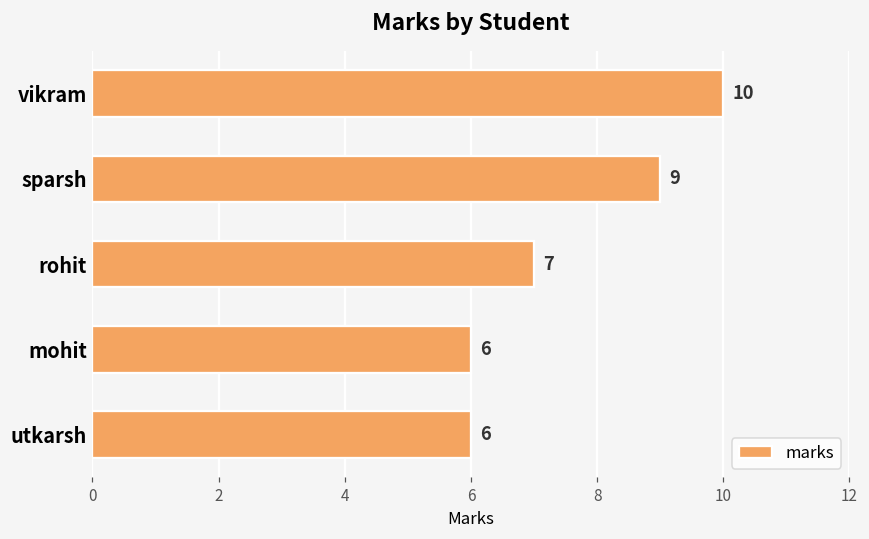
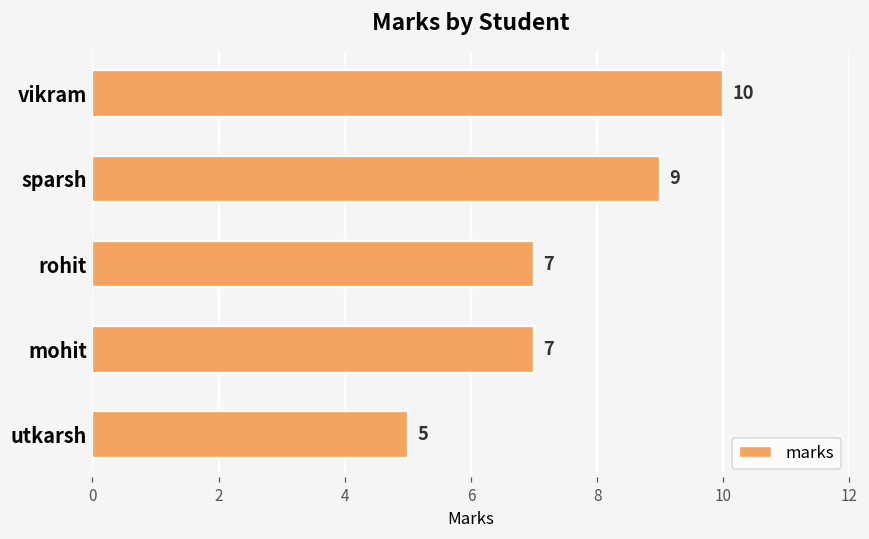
mohit: 6 -> 7
utkarsh: 6 -> 5
